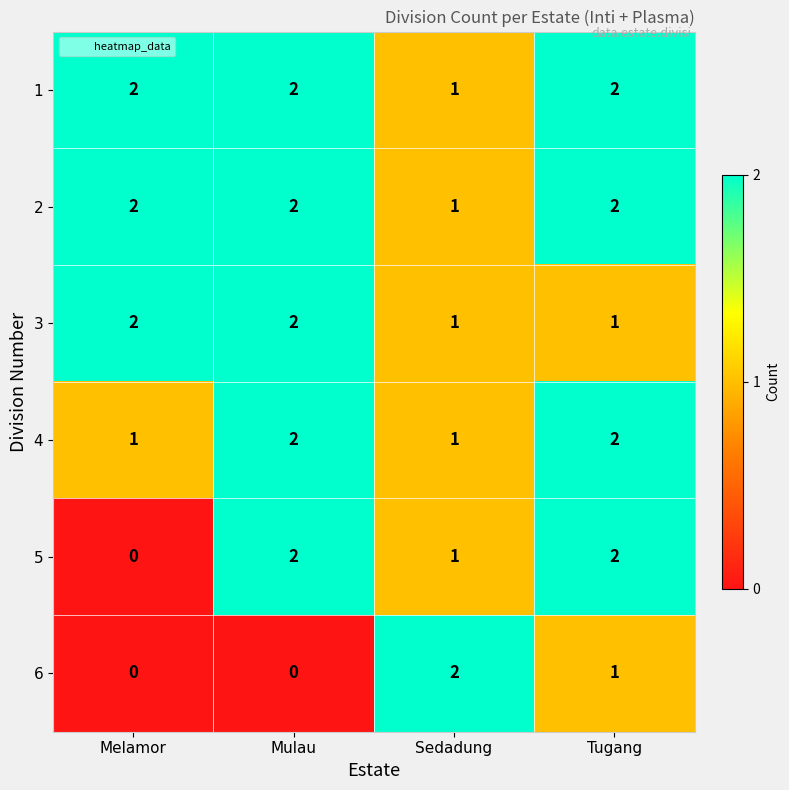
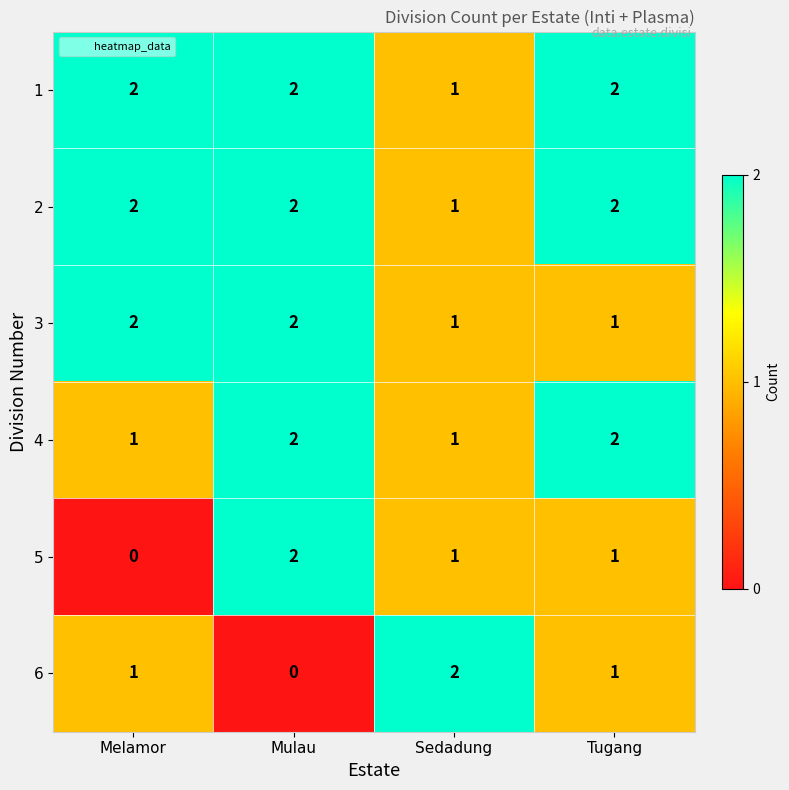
5, Tugang: 2 -> 1
6, Melamor: 0 -> 1
